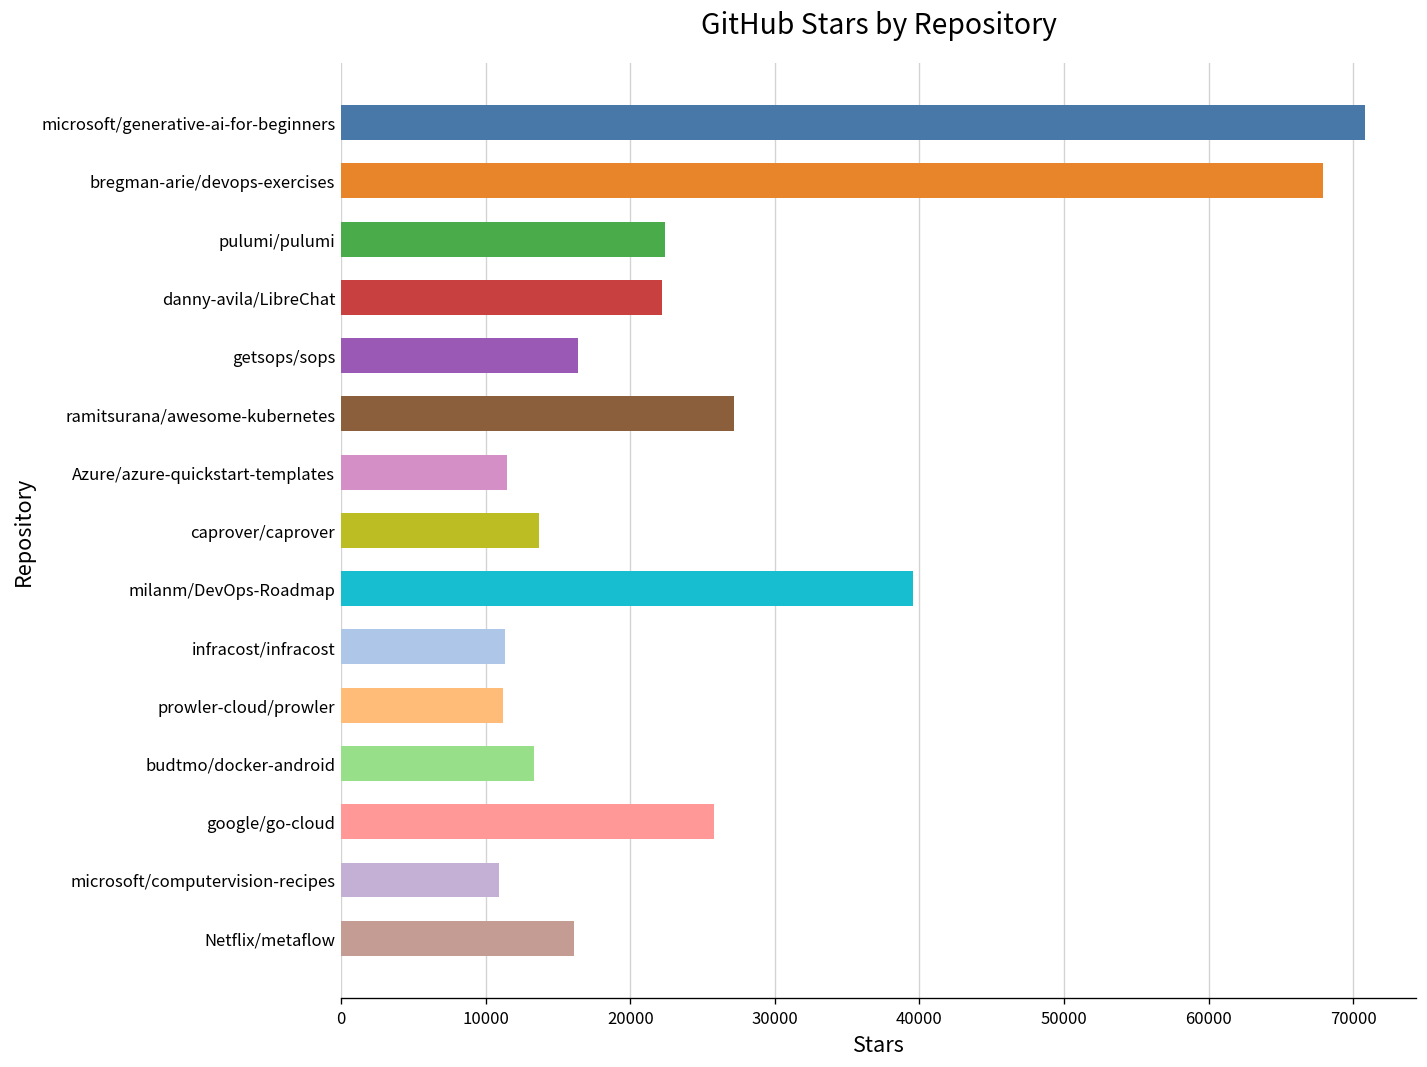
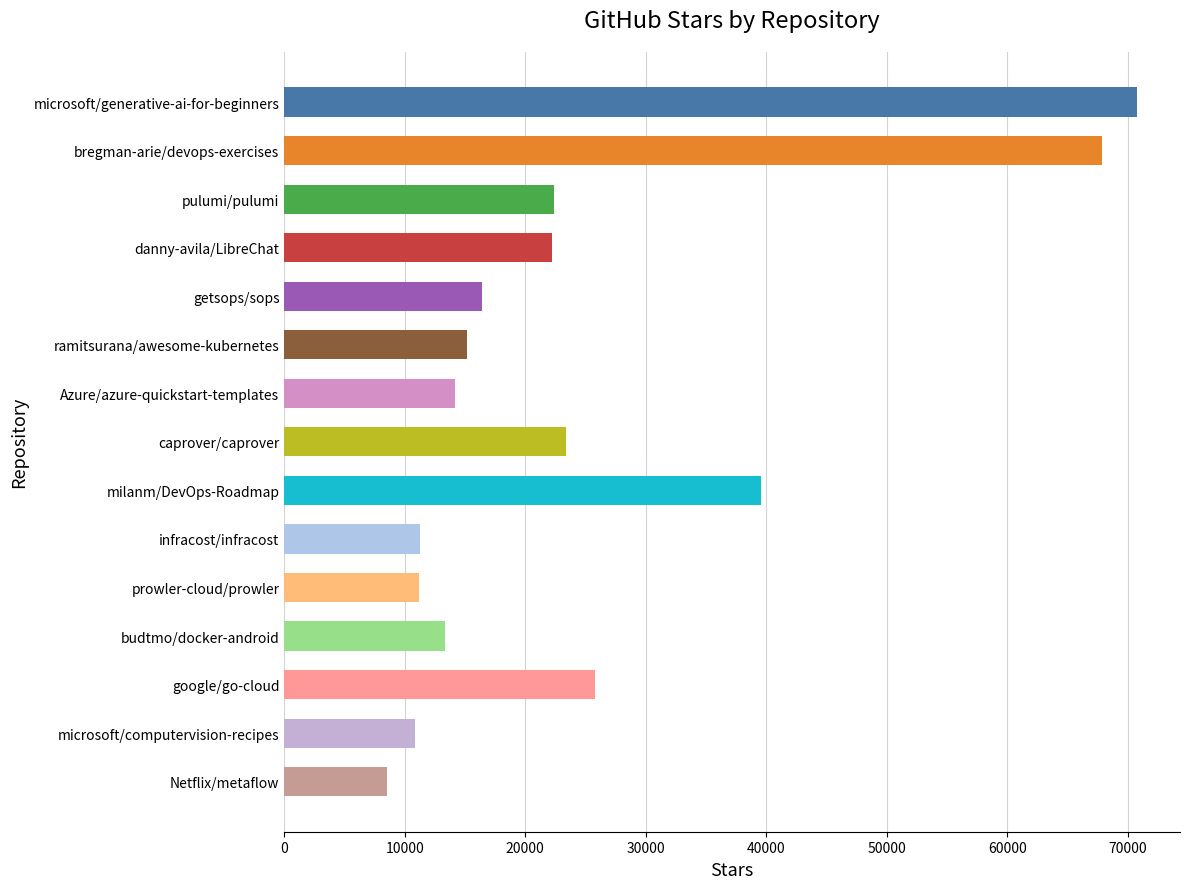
ramitsurana/awesome-kubernetes: 27200 -> 15200
Azure/azure-quickstart-templates: 11500 -> 14200
caprover/caprover: 13700 -> 23400
Netflix/metaflow: 16100 -> 8500
